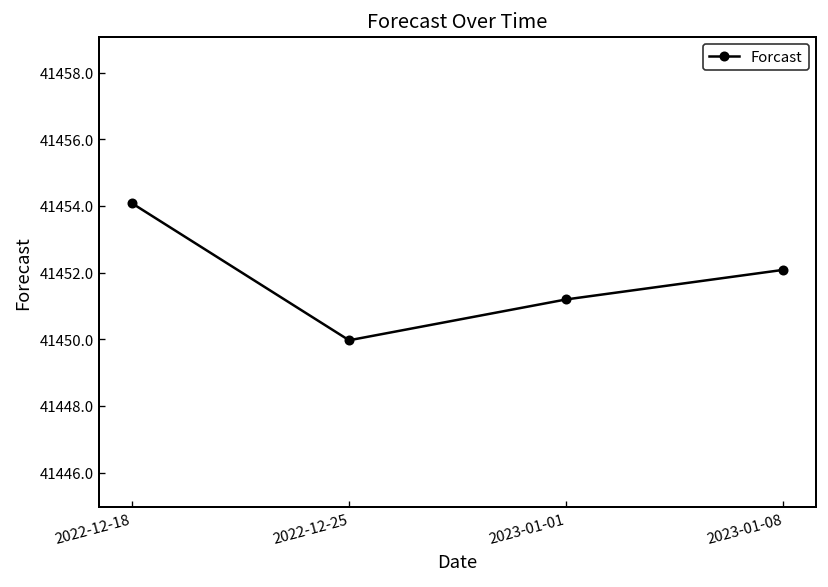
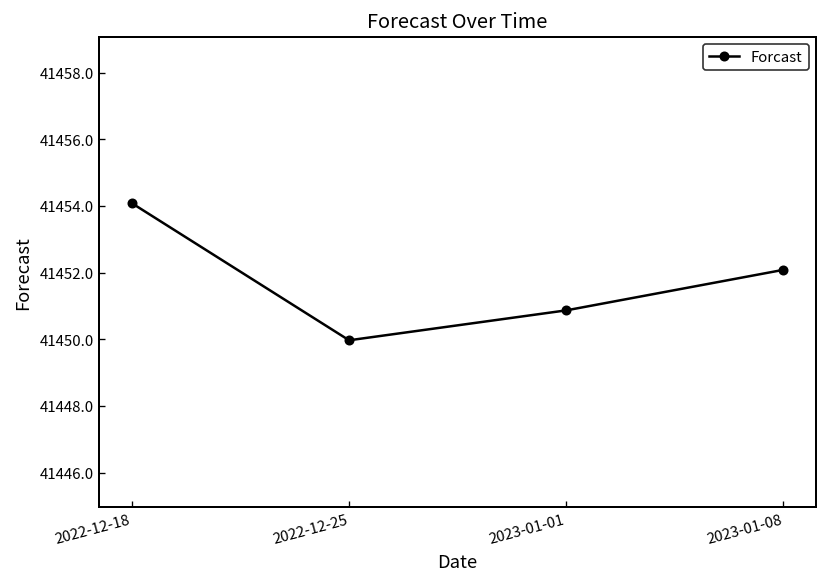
2023-01-01: 41451.2 -> 41450.9
